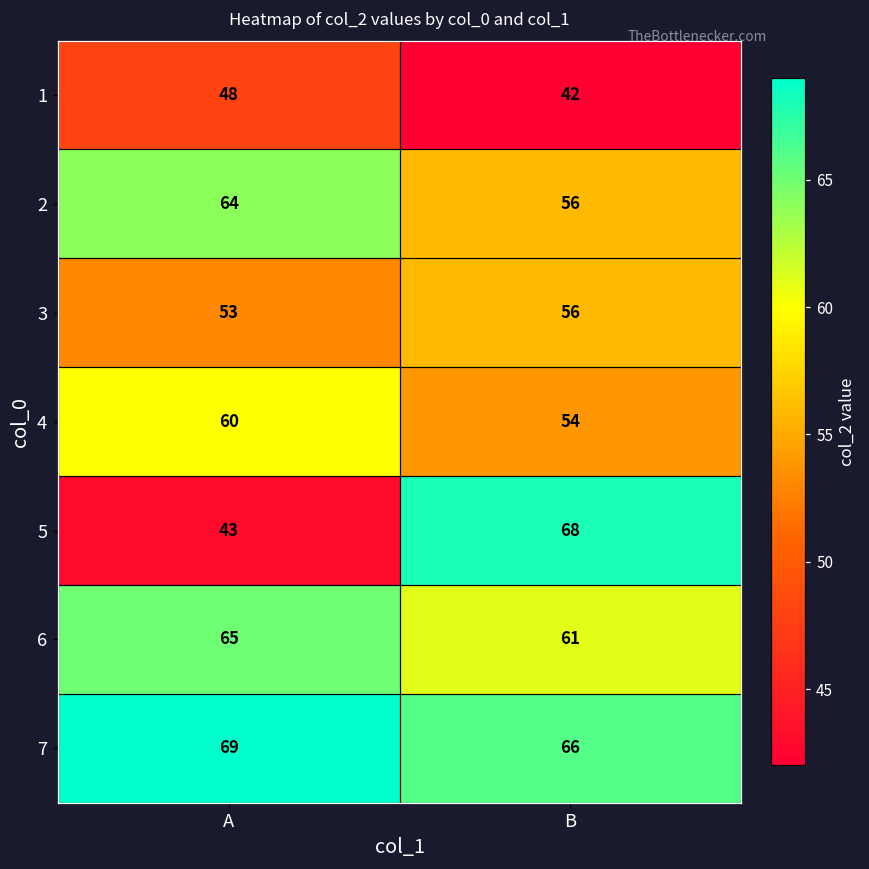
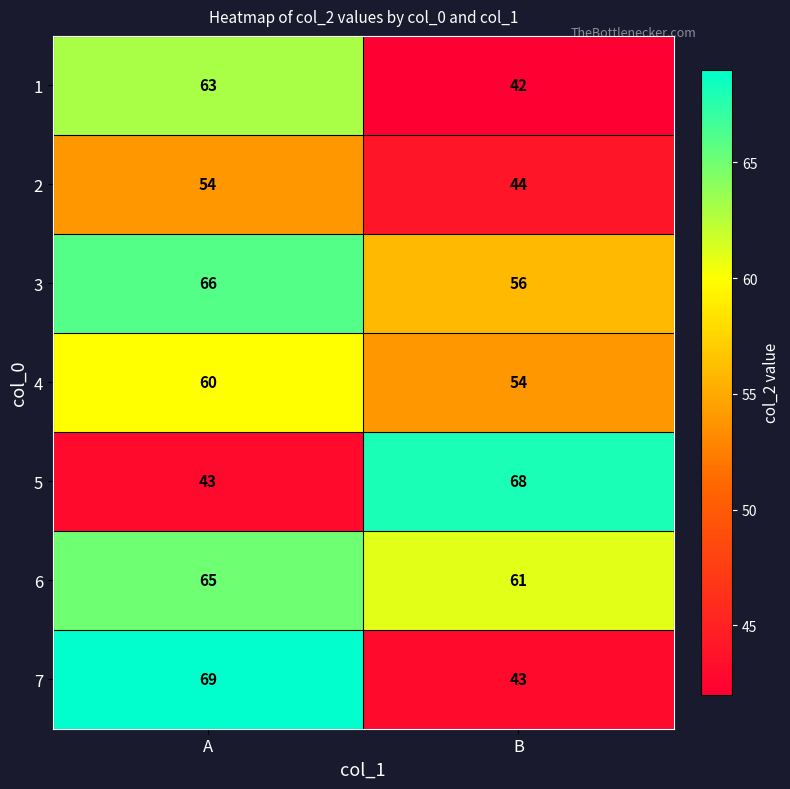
1, A: 48 -> 63
2, A: 64 -> 54
2, B: 56 -> 44
3, A: 53 -> 66
7, B: 66 -> 43
